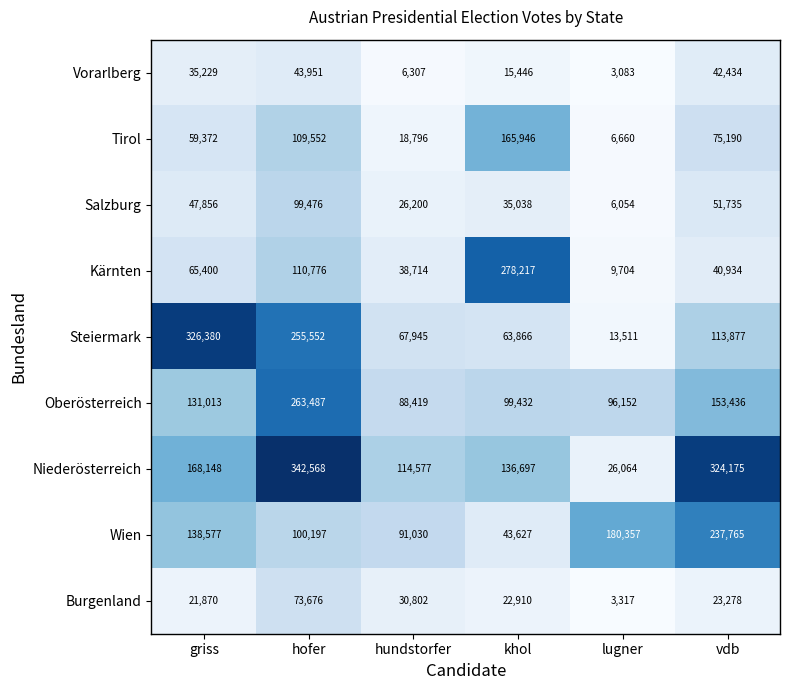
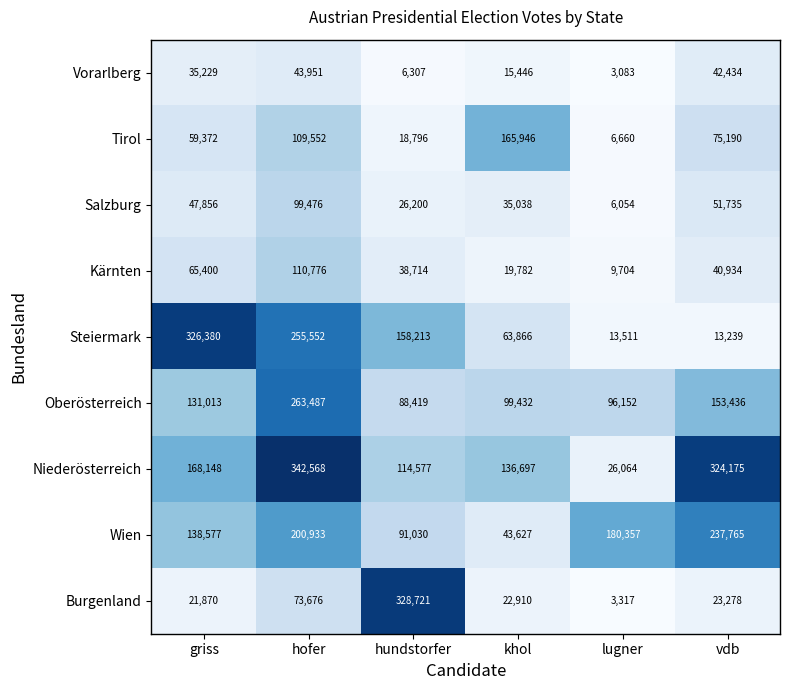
Kärnten, khol: 278,217 -> 19,782
Steiermark, hundstorfer: 67,945 -> 158,213
Steiermark, vdb: 113,877 -> 13,239
Wien, hofer: 100,197 -> 200,933
Burgenland, hundstorfer: 30,802 -> 328,721
